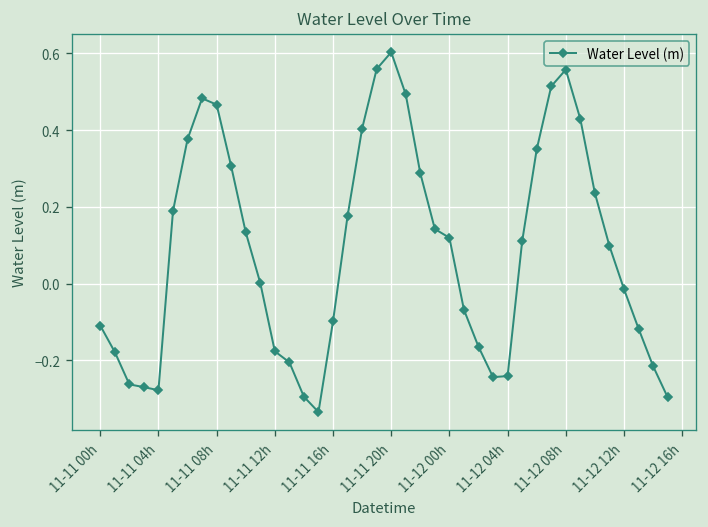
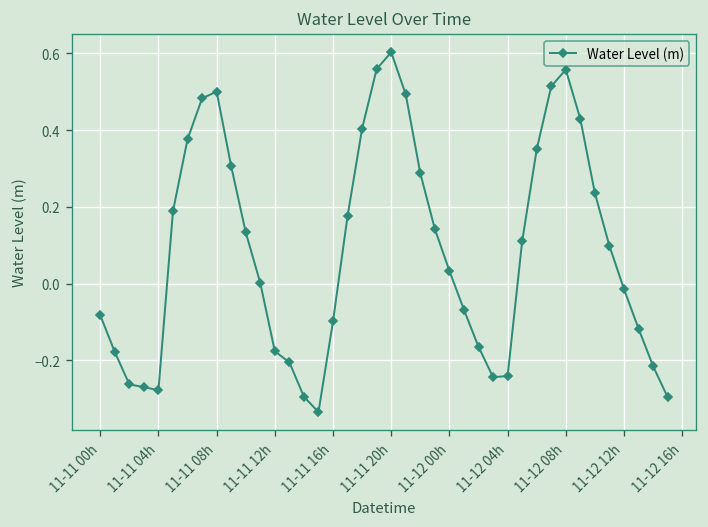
11-11 00h: -0.11 -> -0.08
11-11 08h: 0.47 -> 0.50
11-12 00h: 0.12 -> 0.03
